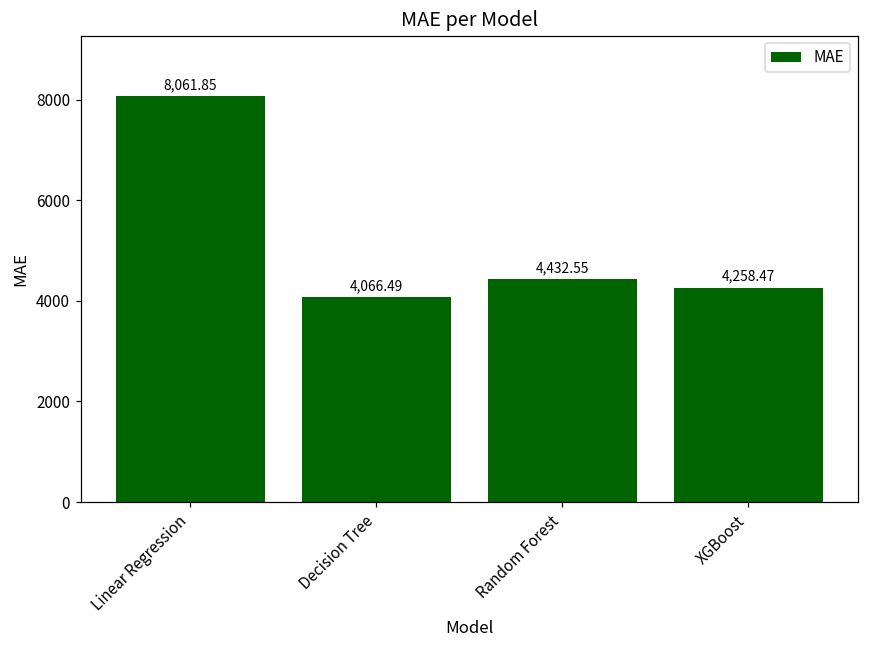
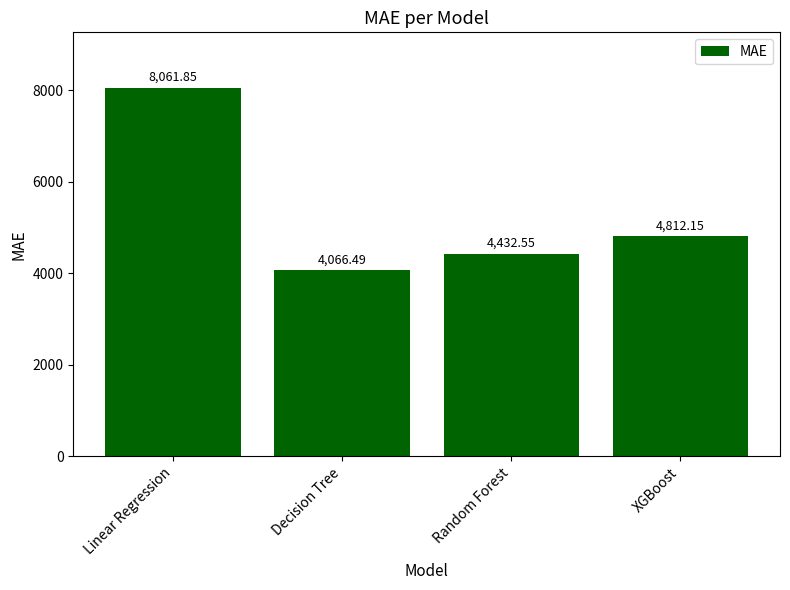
XGBoost: 4,258.47 -> 4,812.15
